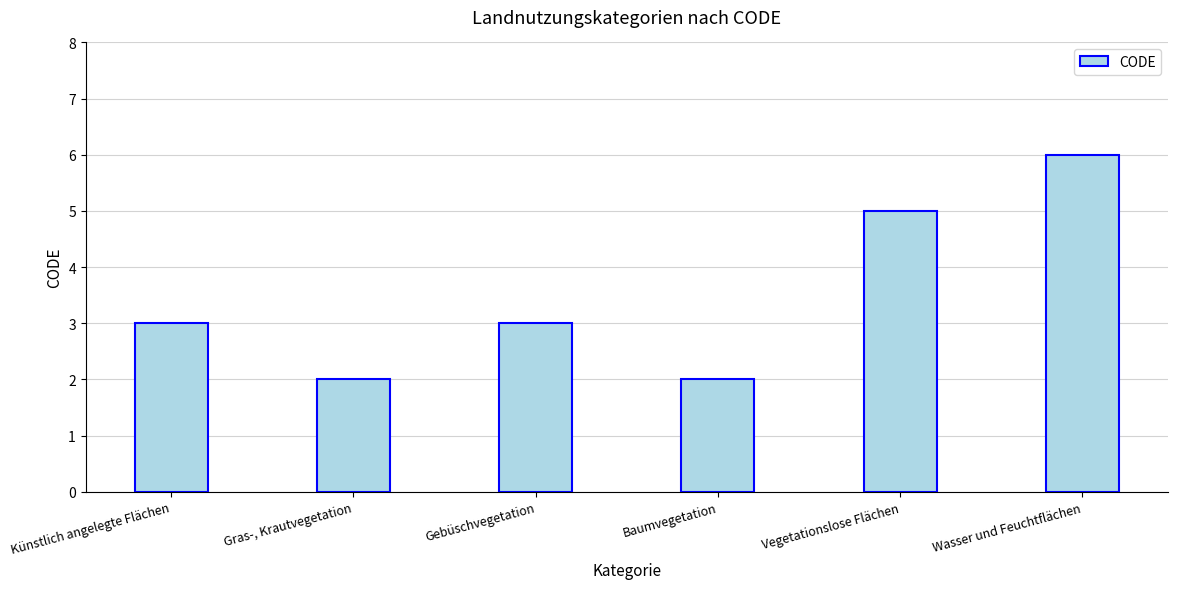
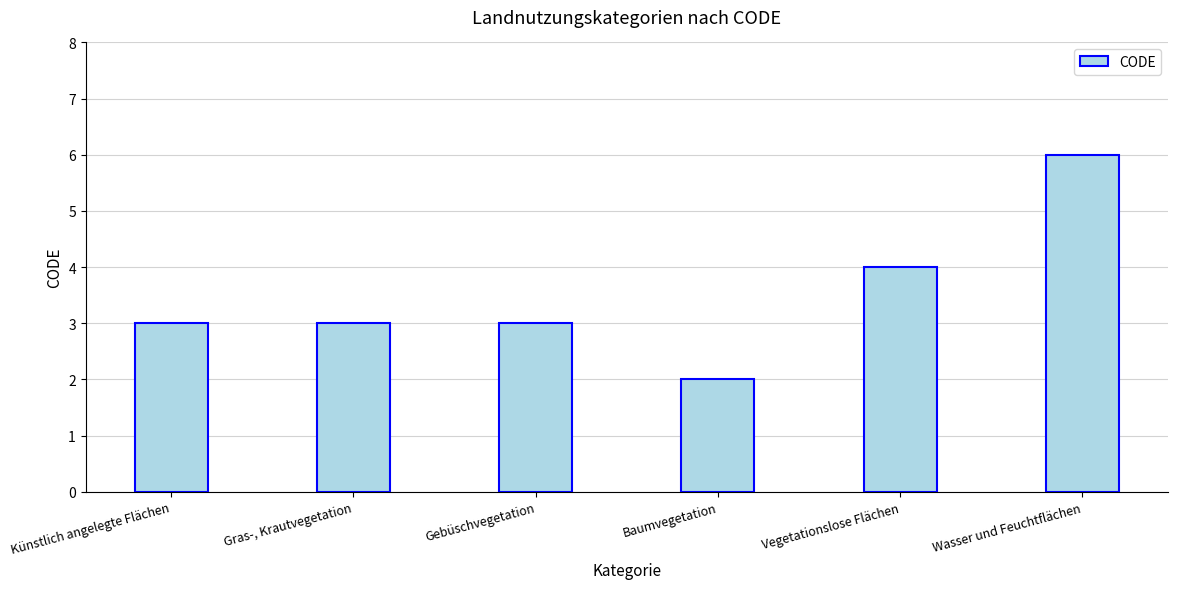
Gras-, Krautvegetation: 2 -> 3
Vegetationslose Flächen: 5 -> 4
